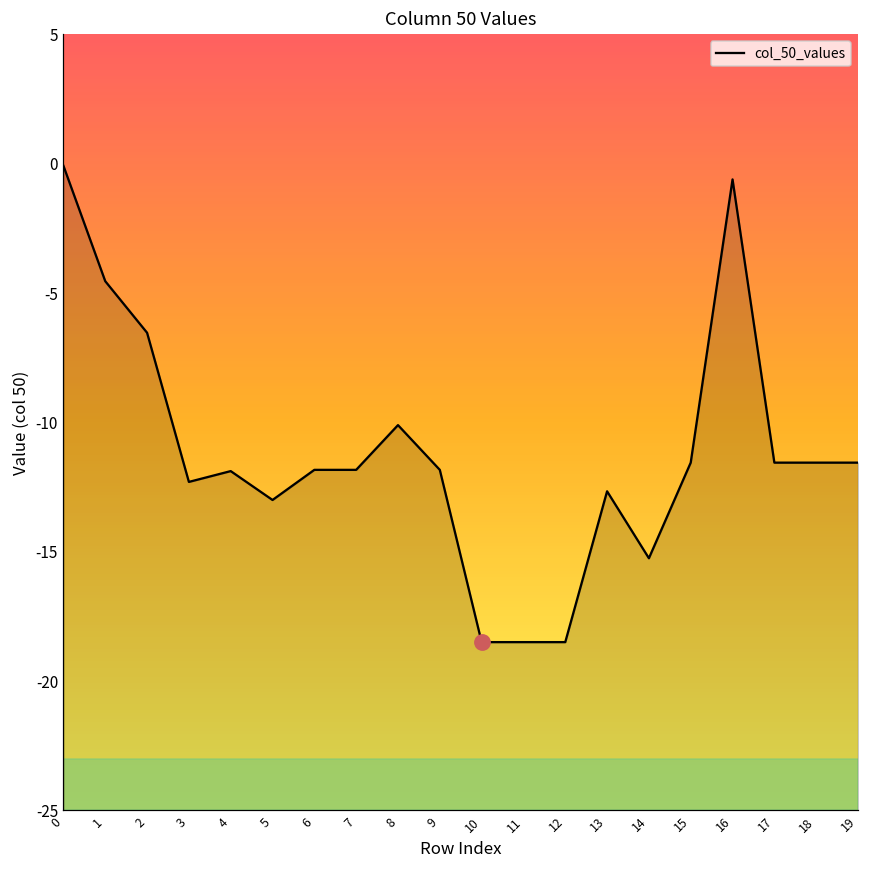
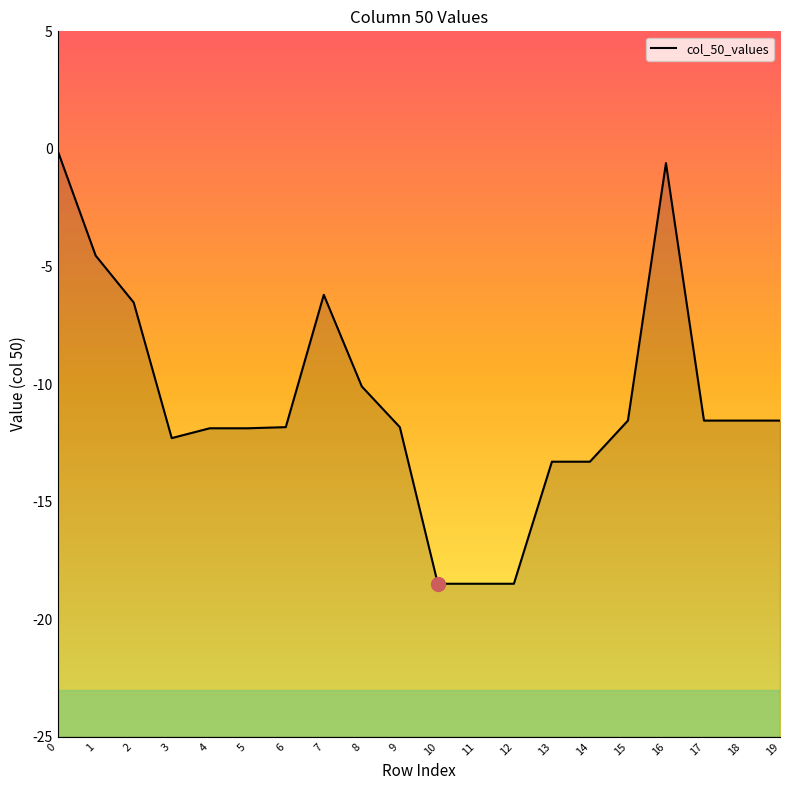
col_50_values, 5: -13.0 -> -11.9
col_50_values, 7: -11.8 -> -6.2
col_50_values, 13: -12.7 -> -13.3
col_50_values, 14: -15.2 -> -13.3
